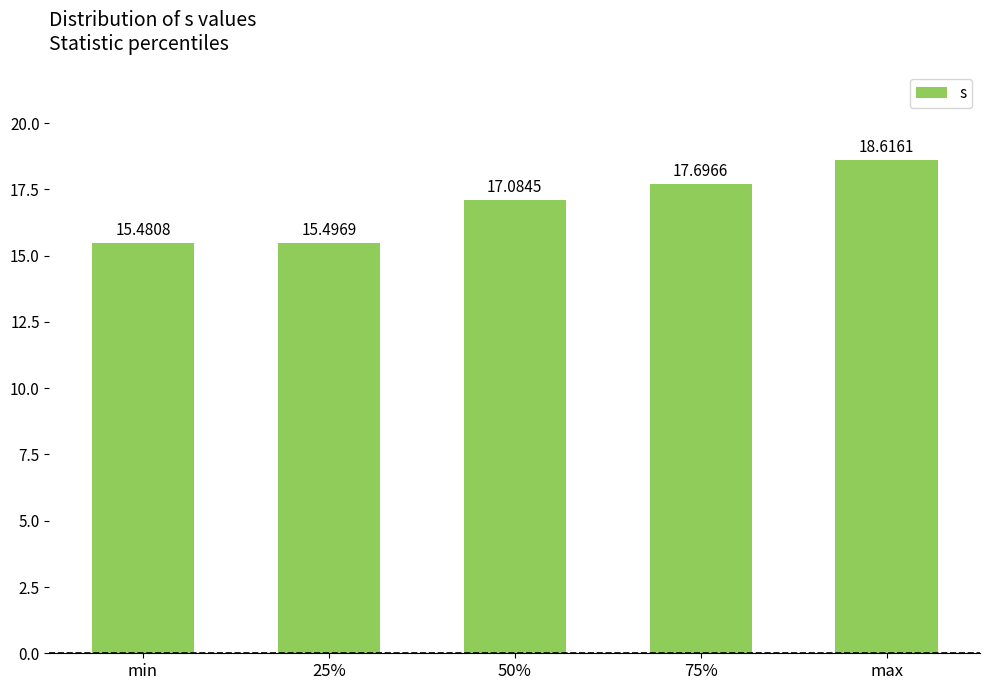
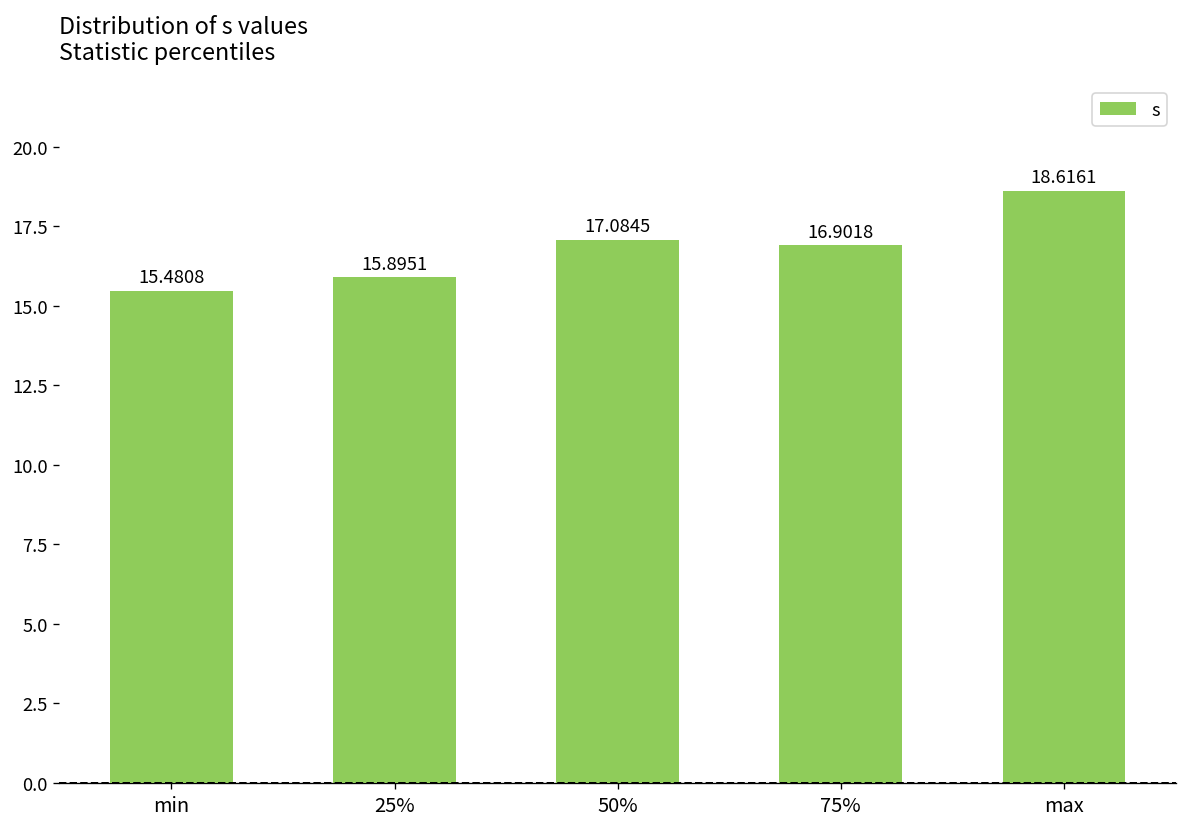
25%: 15.4969 -> 15.8951
75%: 17.6966 -> 16.9018
